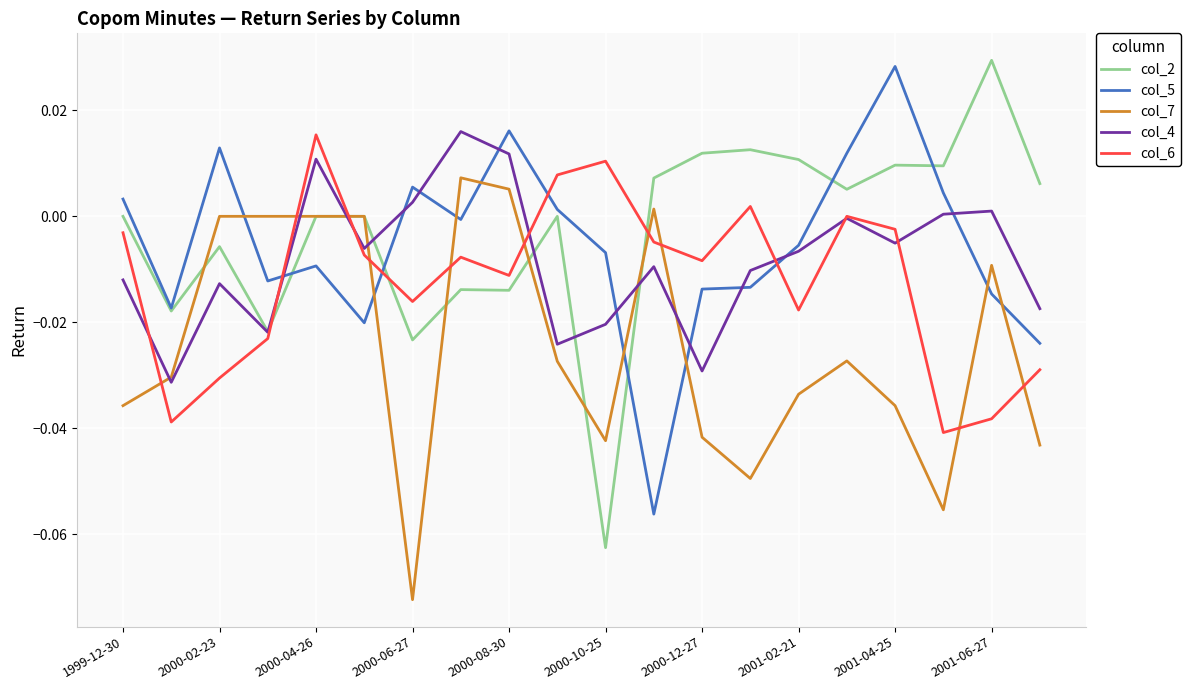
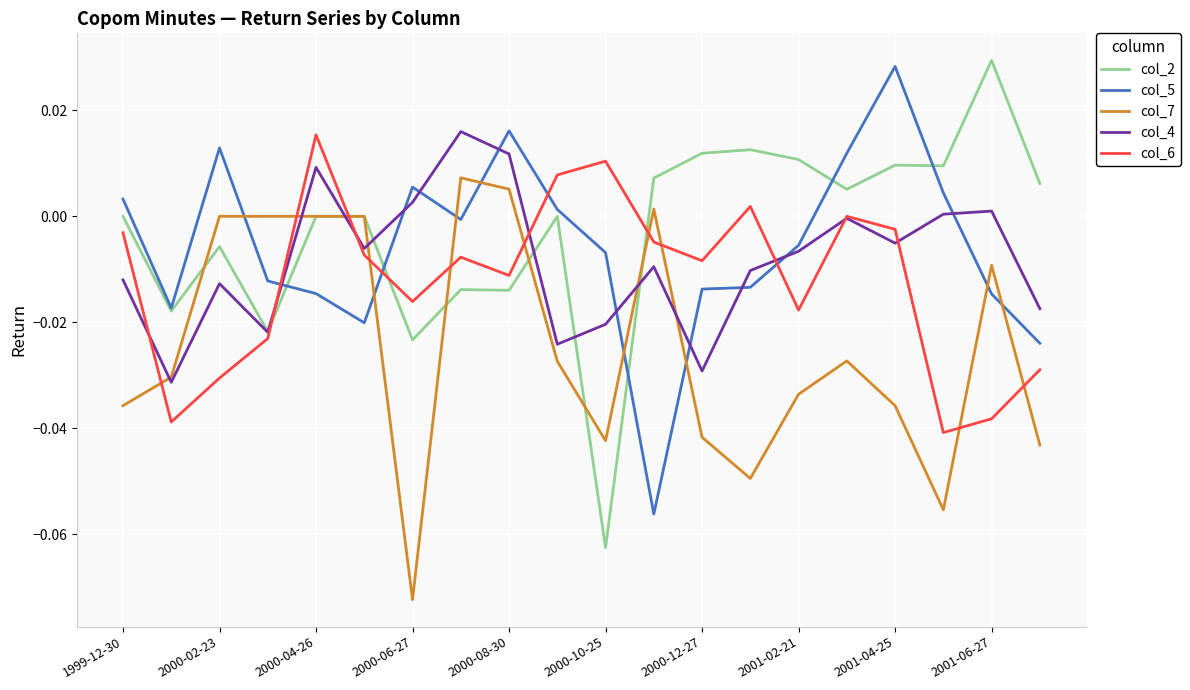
col_5, 2000-04-26: -0.009 -> -0.015
col_4, 2000-04-26: 0.011 -> 0.009
